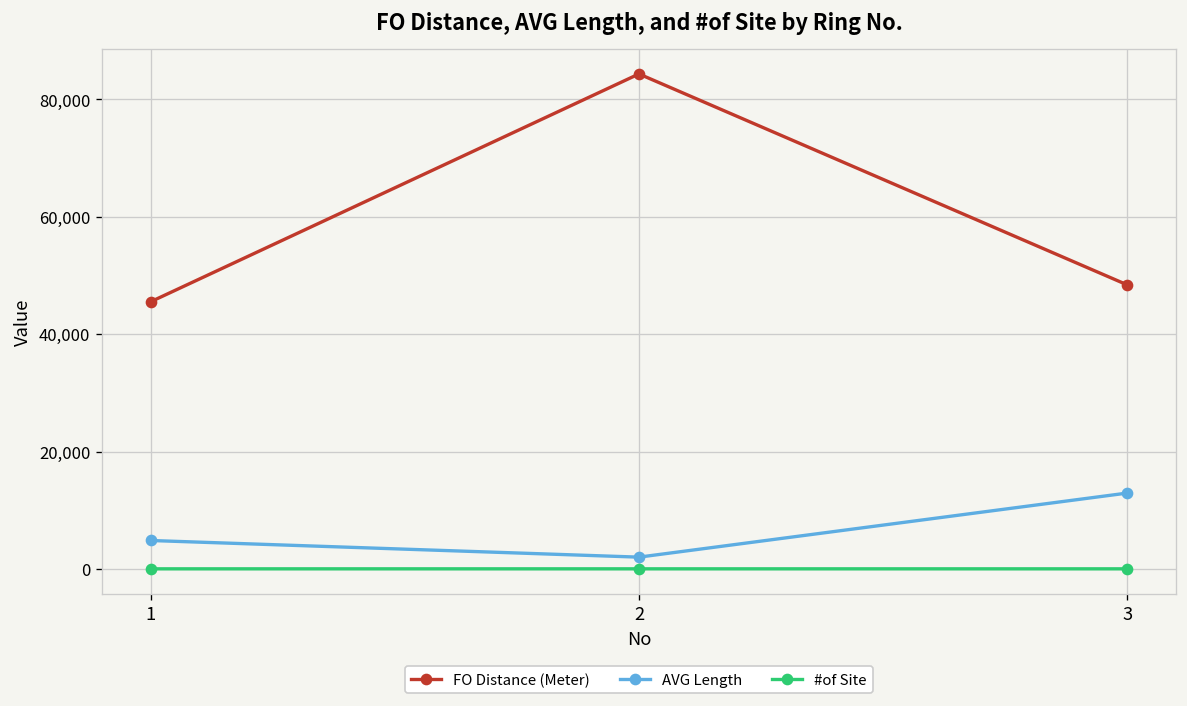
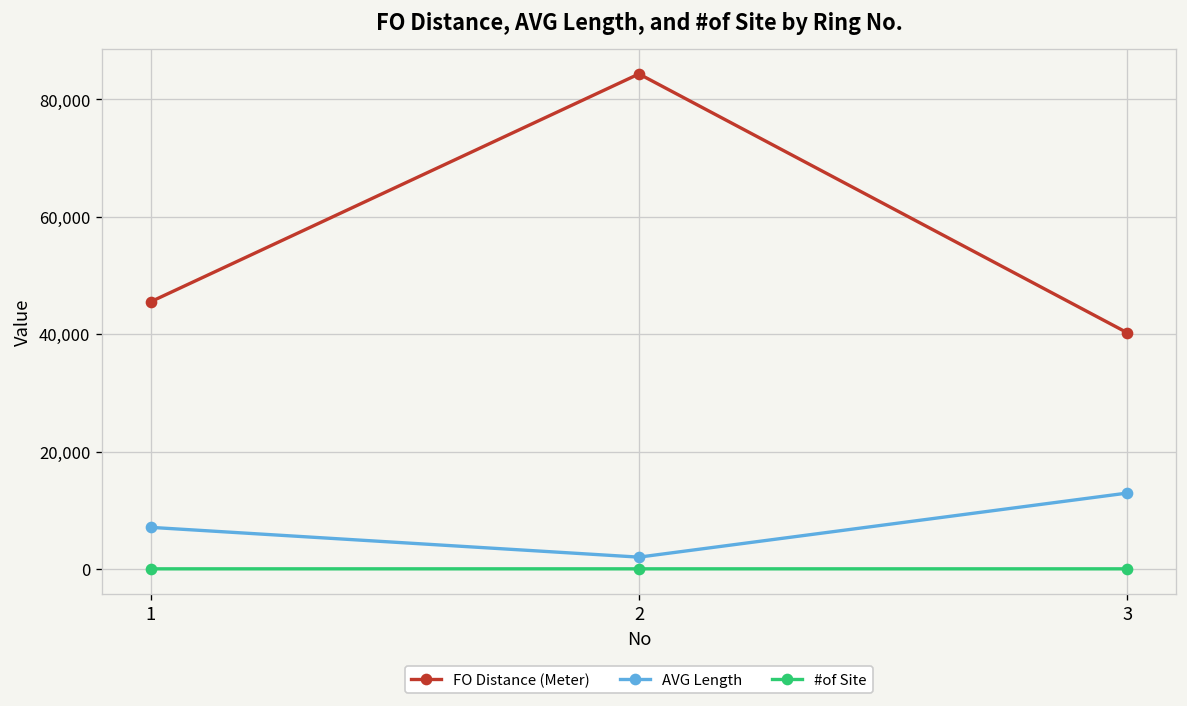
AVG Length, 1: 5,000 -> 7,000
FO Distance (Meter), 3: 48,000 -> 40,000
